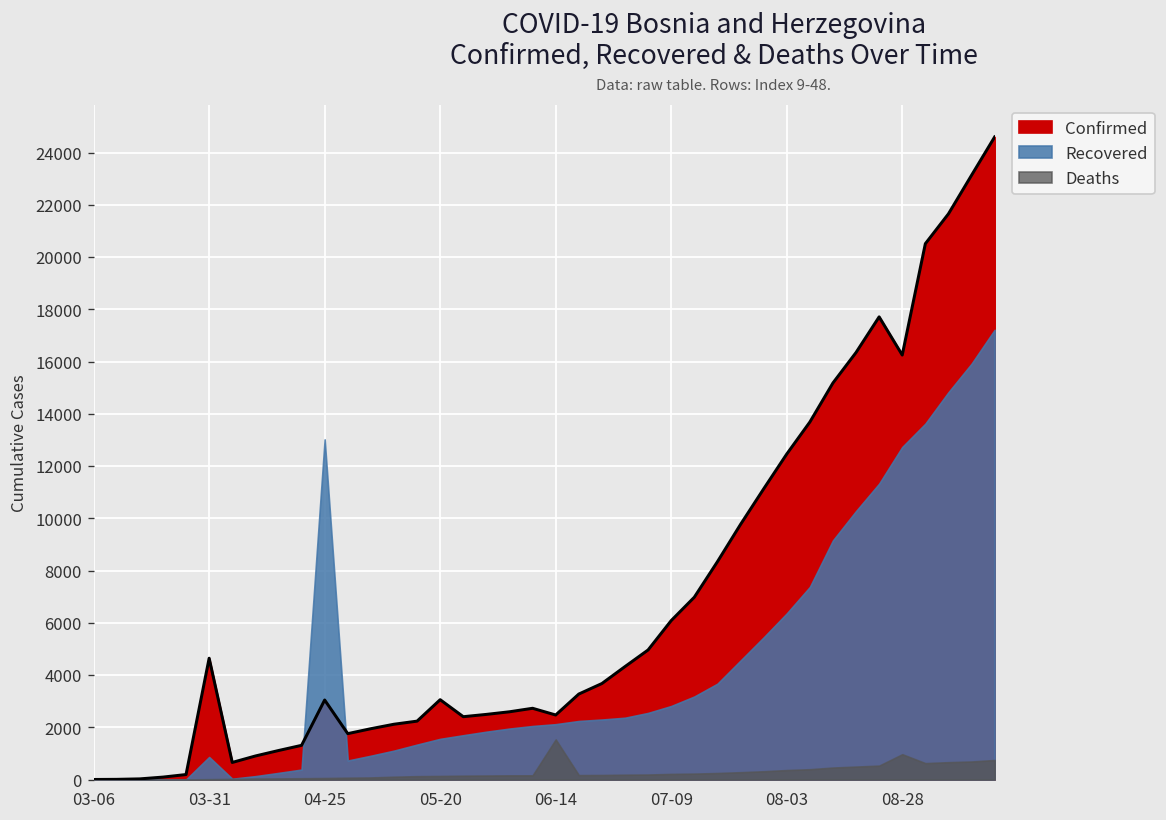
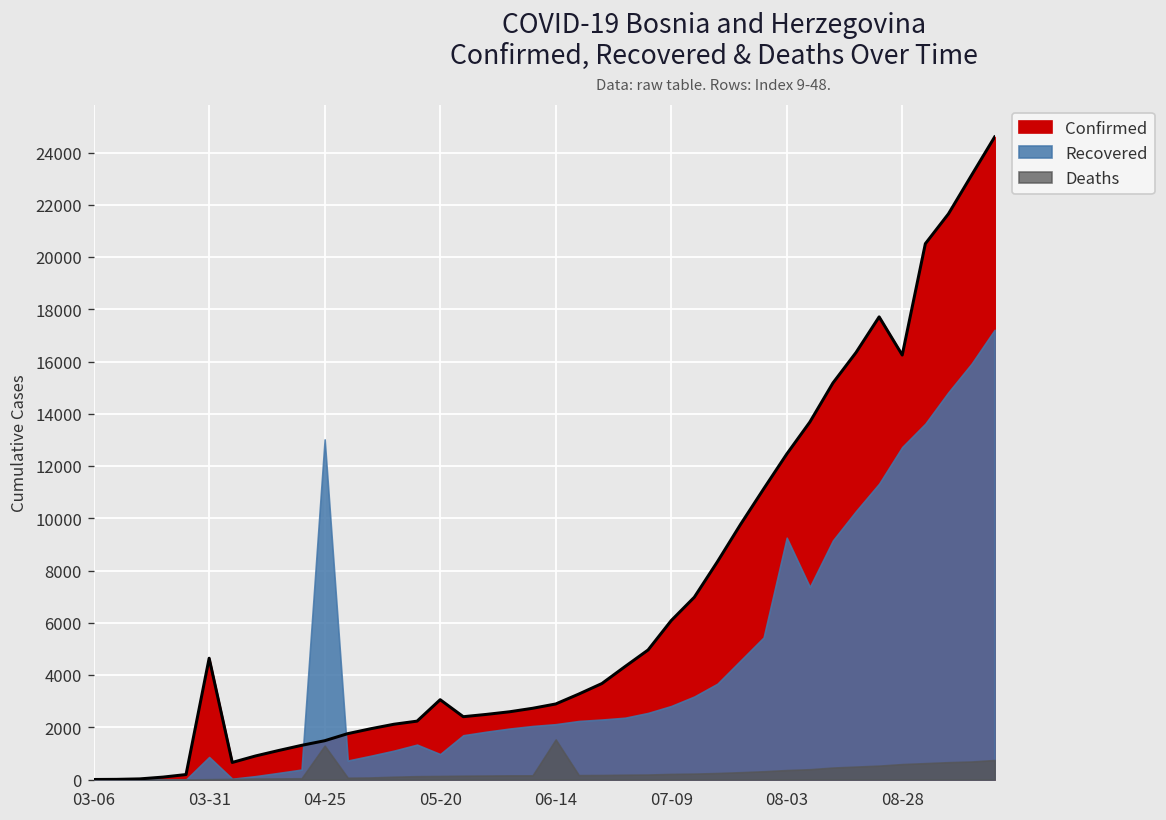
Confirmed, 04-25: 3000 -> 1500
Deaths, 04-25: 100 -> 1300
Recovered, 05-20: 1600 -> 1000
Confirmed, 06-14: 2500 -> 2900
Recovered, 08-03: 6400 -> 9300
Deaths, 08-28: 1000 -> 600
